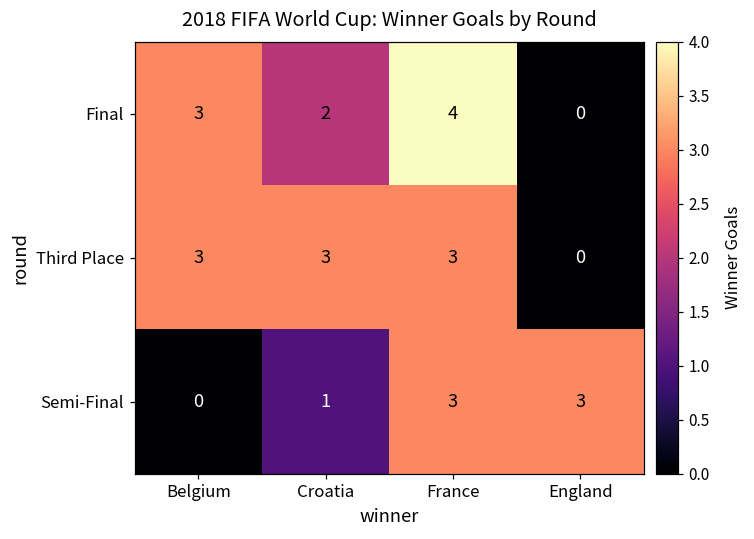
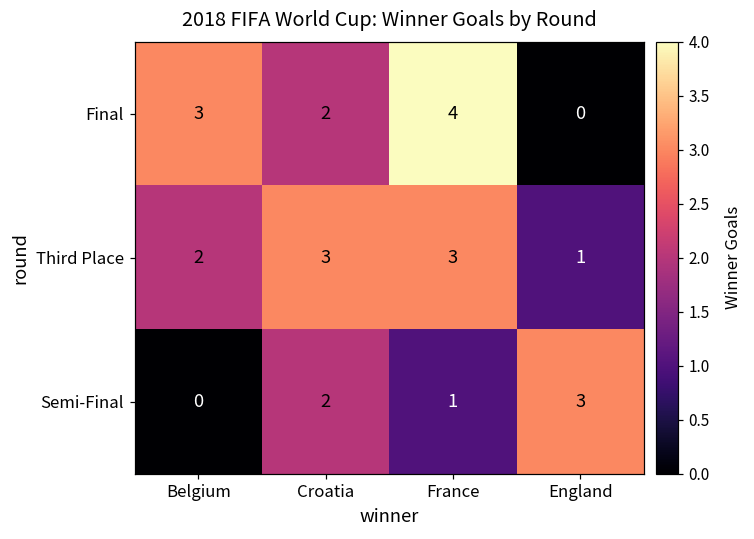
Third Place, Belgium: 3 -> 2
Third Place, England: 0 -> 1
Semi-Final, Croatia: 1 -> 2
Semi-Final, France: 3 -> 1
